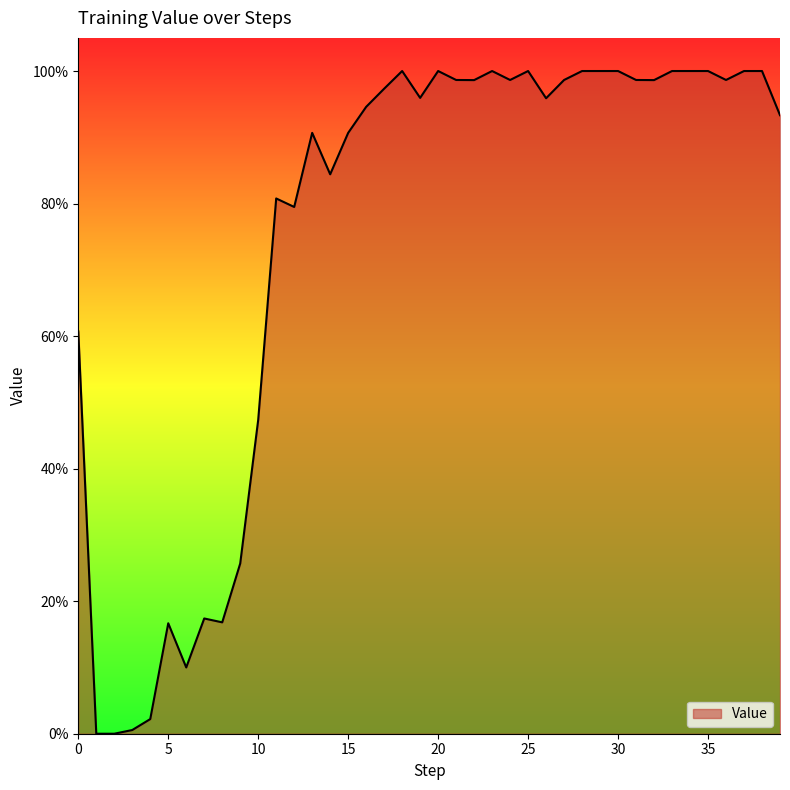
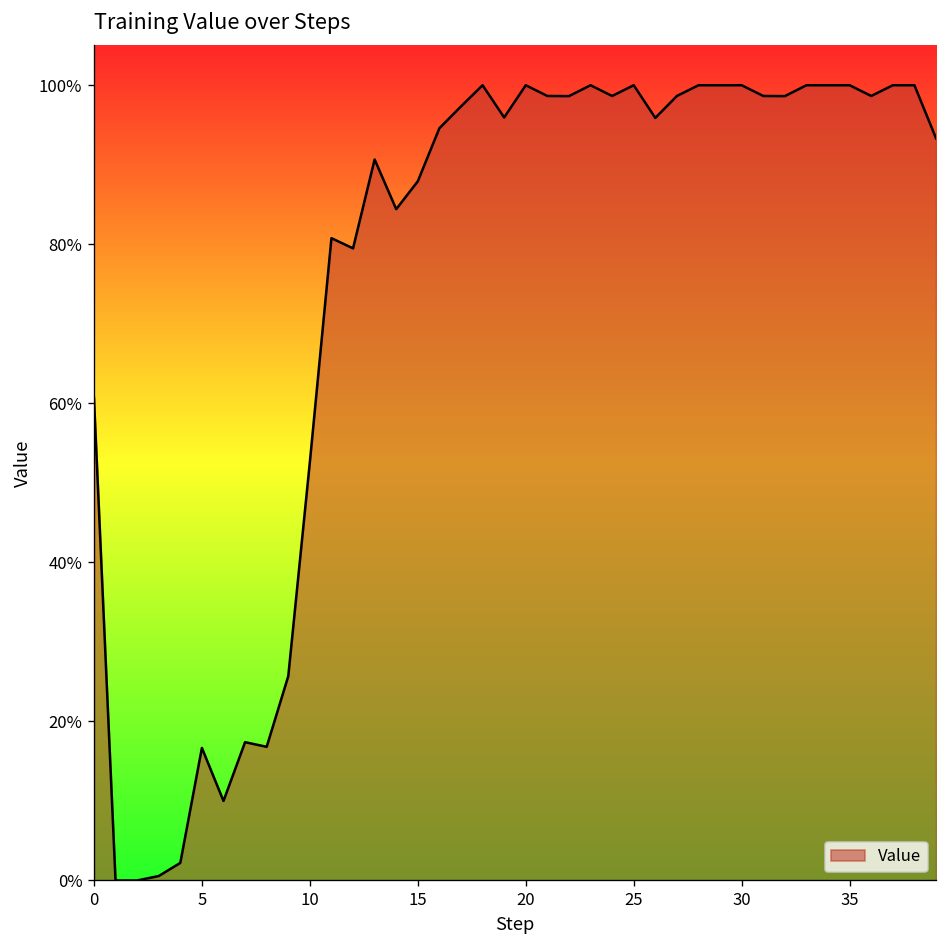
10: 47% -> 53%
15: 91% -> 88%
